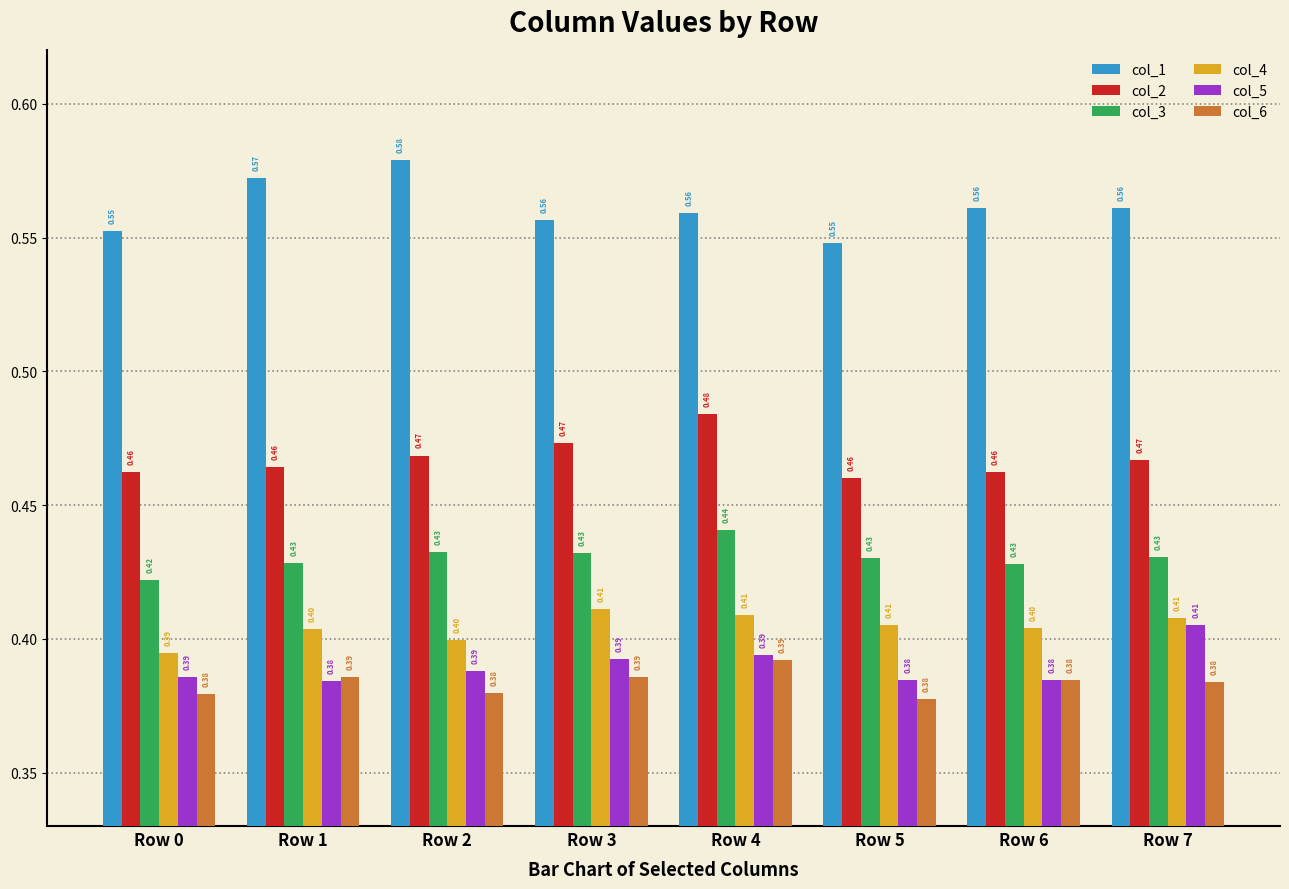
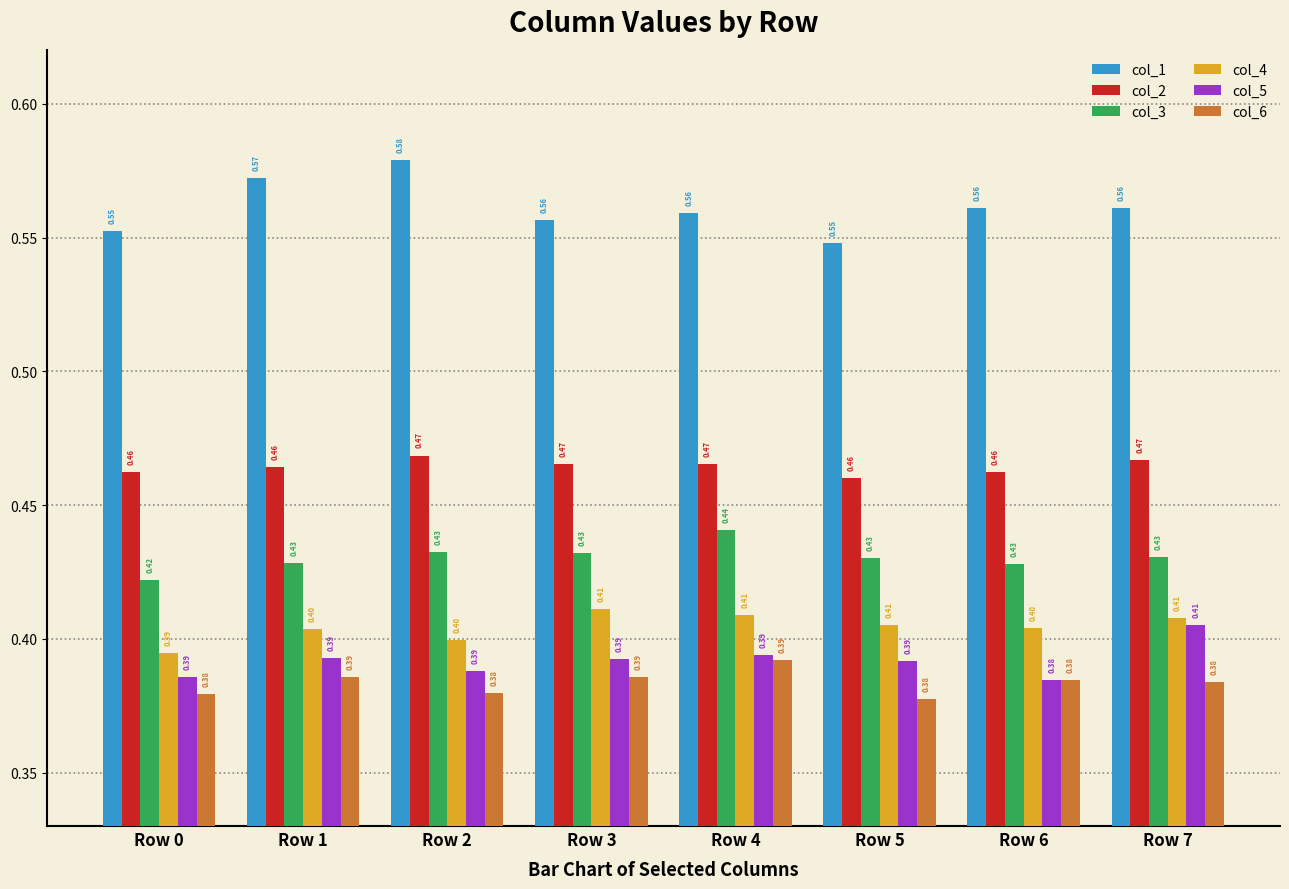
col_5, Row 1: 0.38 -> 0.39
col_2, Row 3: 0.473 -> 0.466
col_2, Row 4: 0.48 -> 0.47
col_5, Row 5: 0.38 -> 0.39
